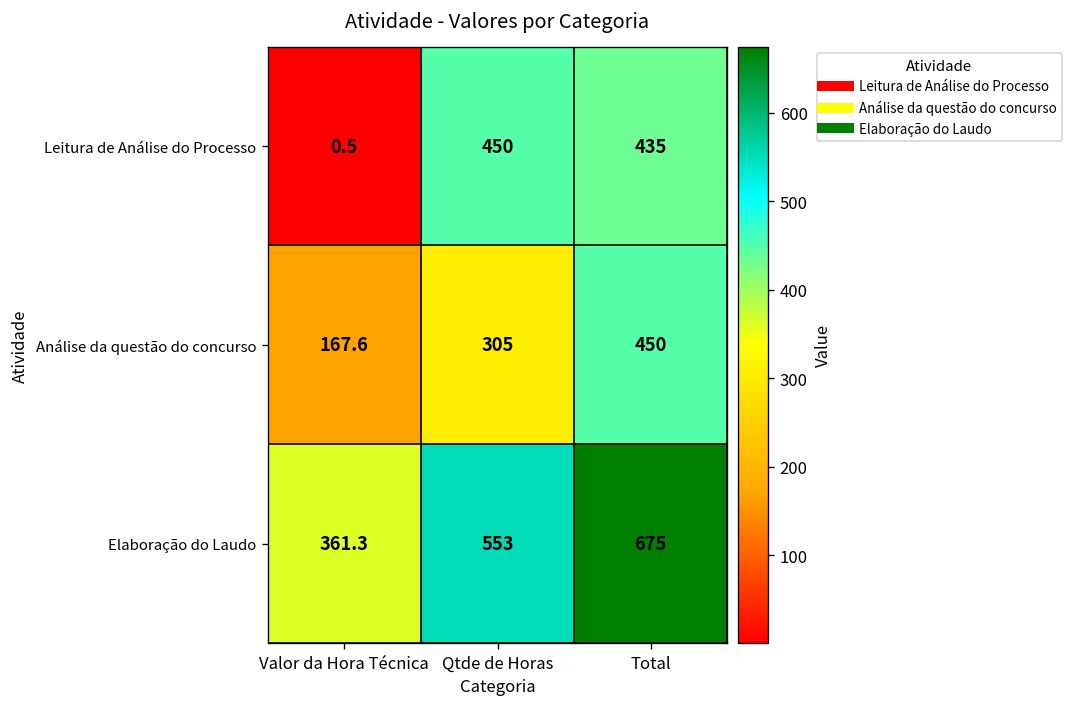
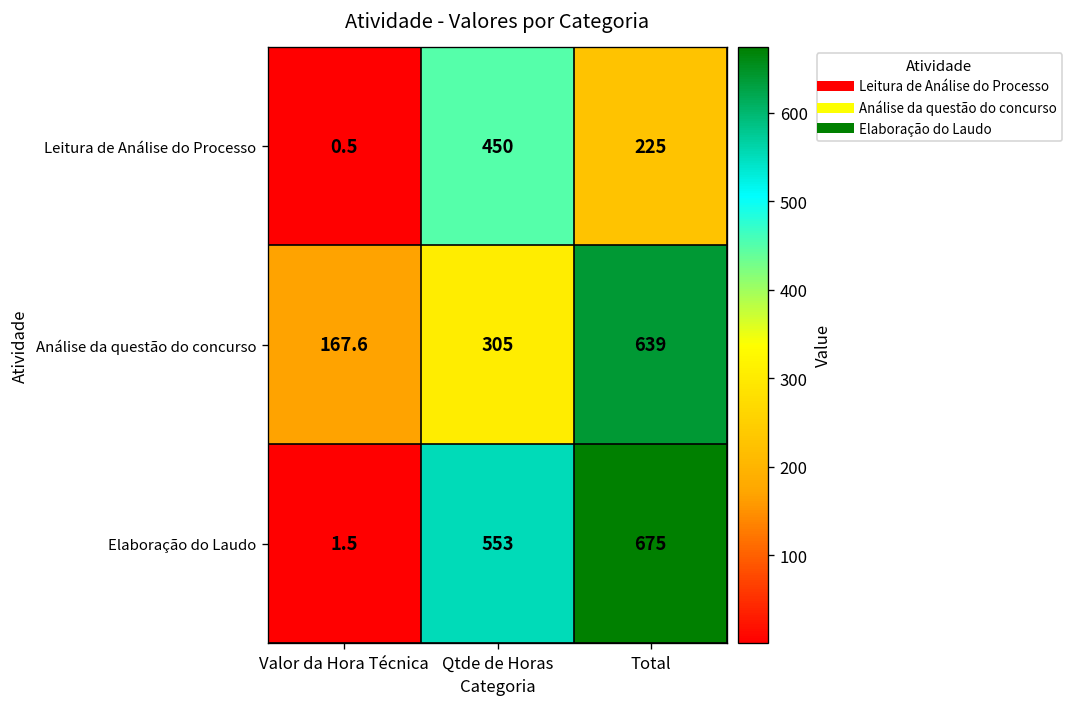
Leitura de Análise do Processo, Total: 435 -> 225
Análise da questão do concurso, Total: 450 -> 639
Elaboração do Laudo, Valor da Hora Técnica: 361.3 -> 1.5
